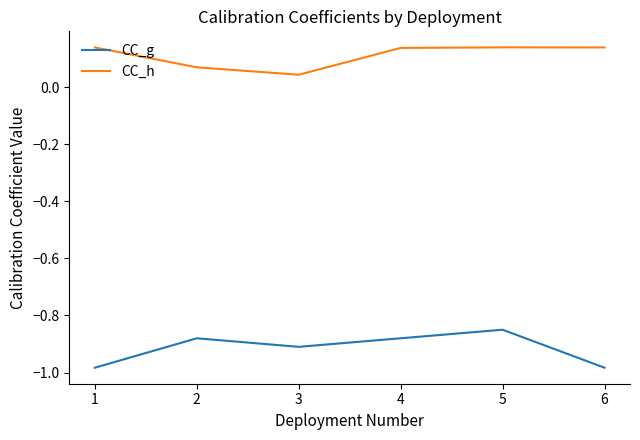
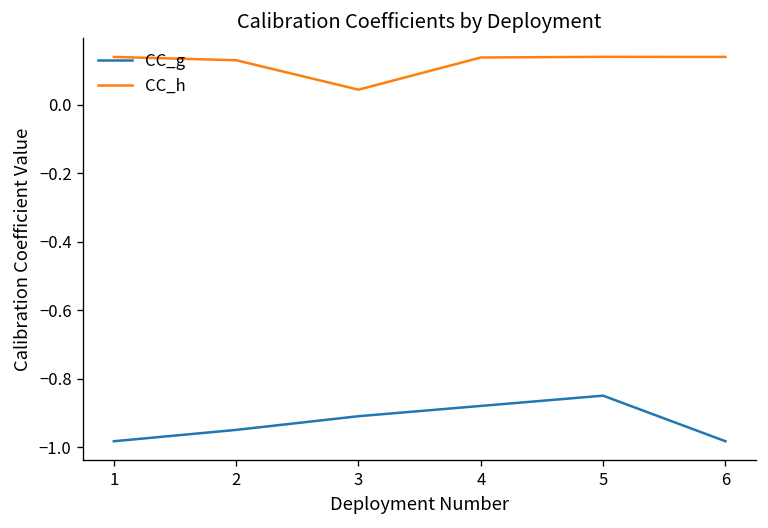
CC_g, 2: -0.88 -> -0.95
CC_h, 2: 0.07 -> 0.13
